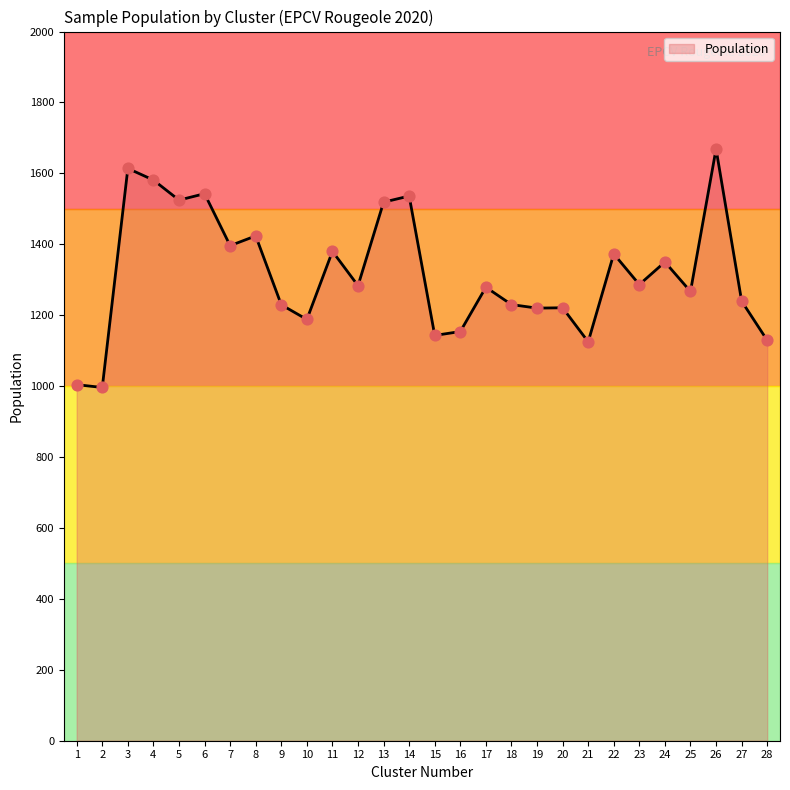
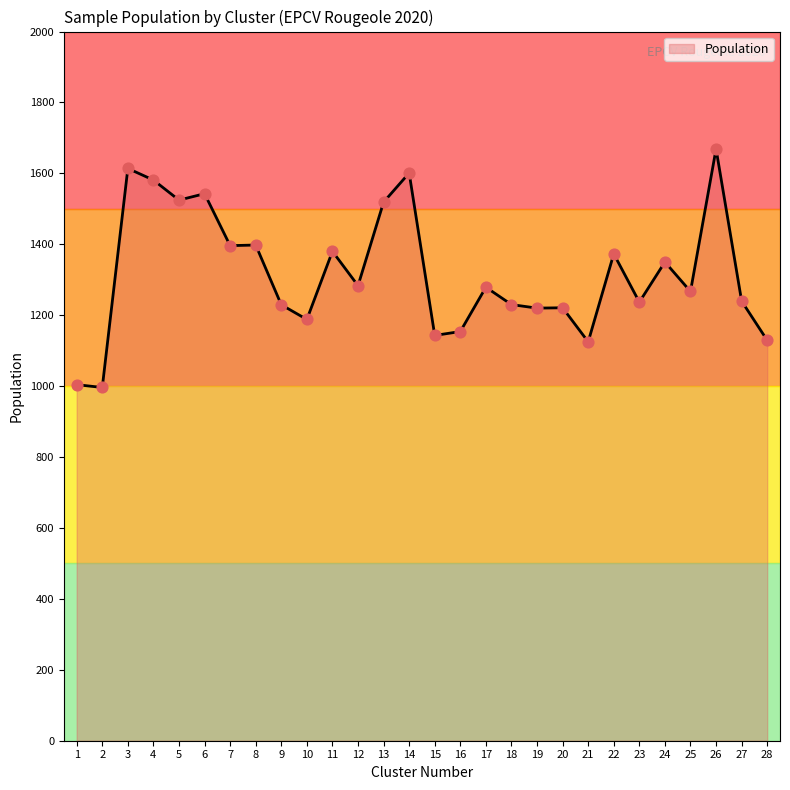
8: 1420 -> 1400
14: 1540 -> 1600
23: 1290 -> 1240
